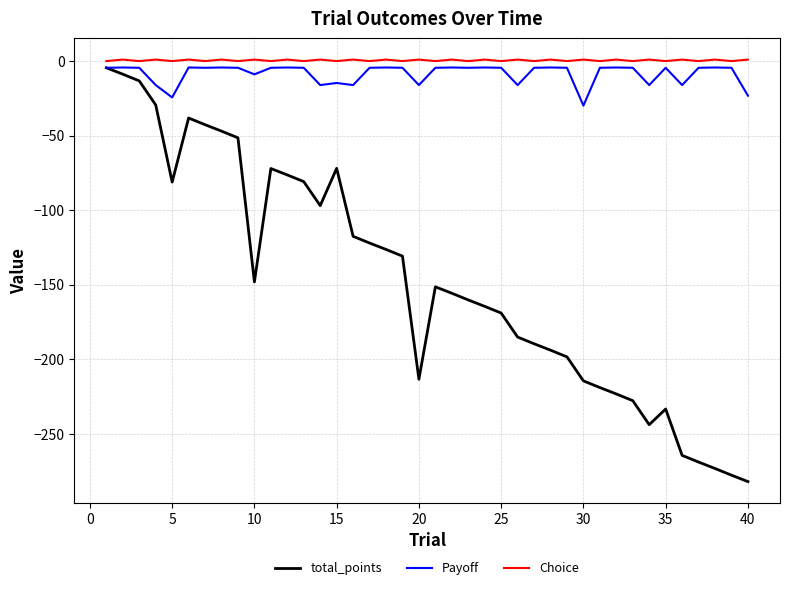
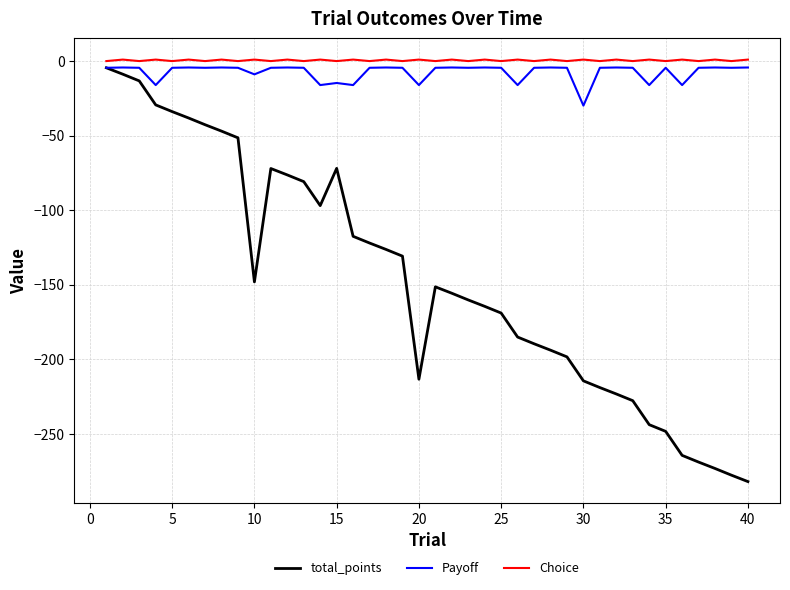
total_points, 5: -81 -> -34
Payoff, 5: -24 -> -5
total_points, 35: -234 -> -249
Payoff, 40: -23 -> -4
